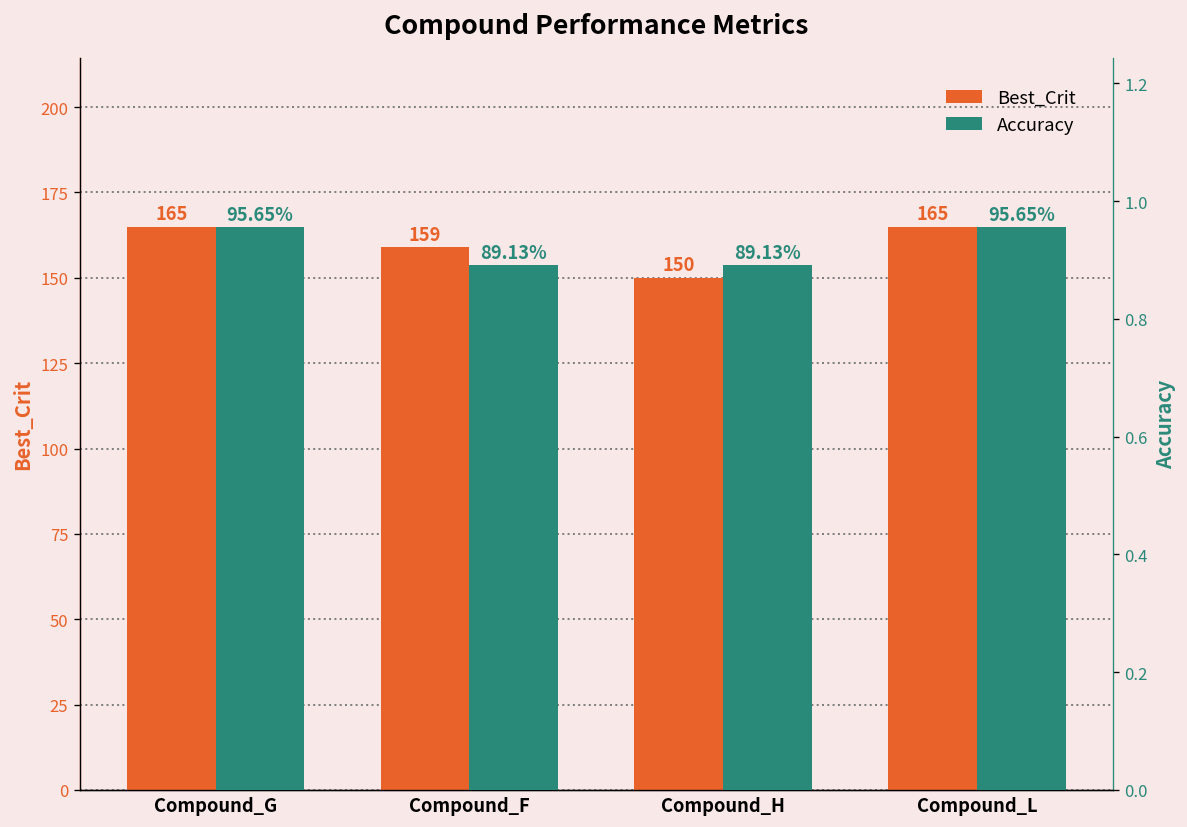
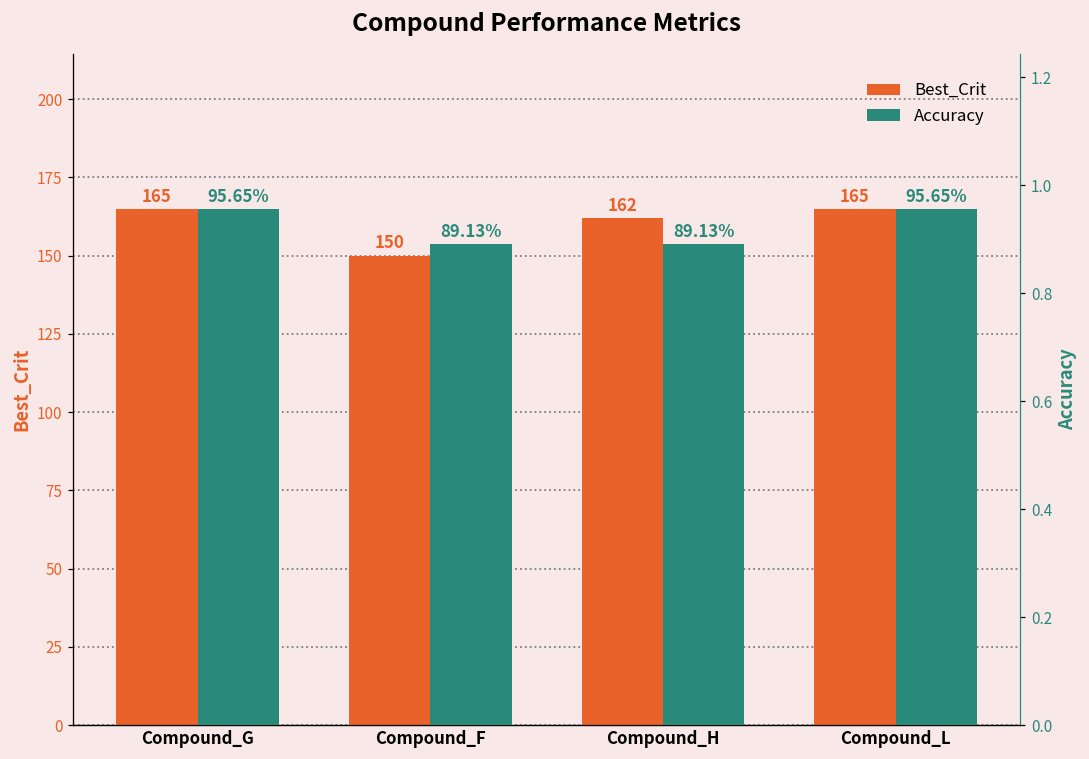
Best_Crit, Compound_F: 159 -> 150
Best_Crit, Compound_H: 150 -> 162
